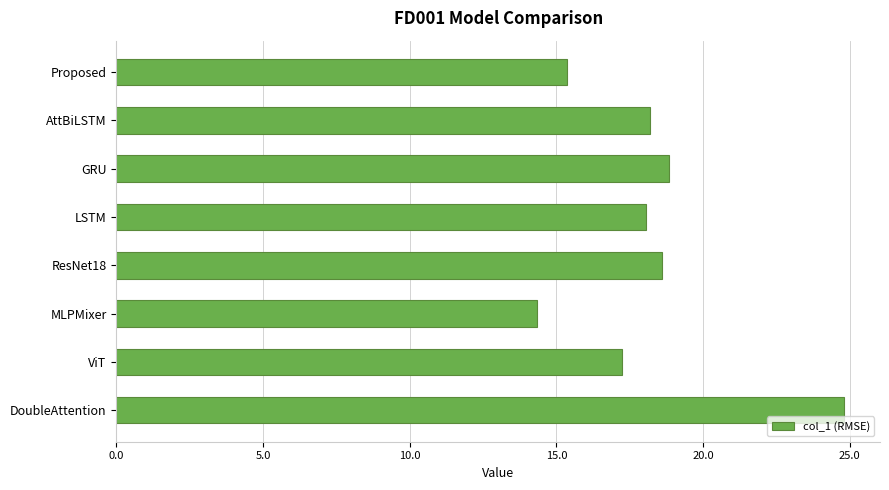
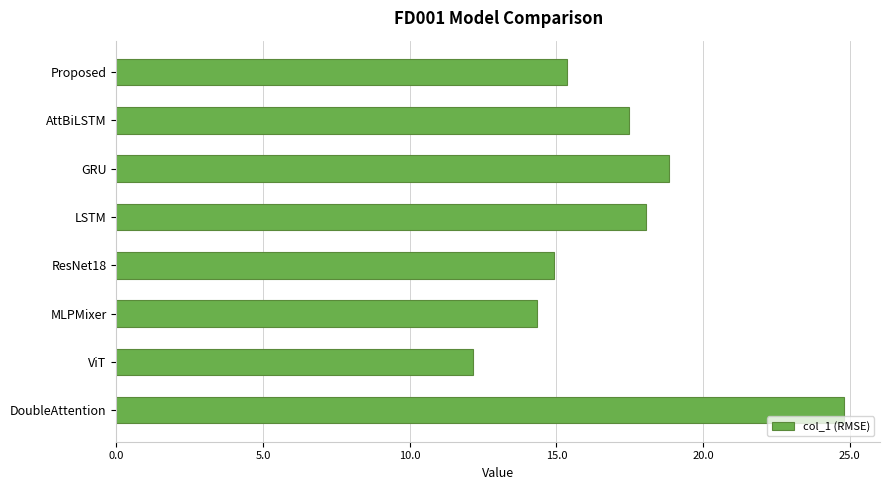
AttBiLSTM: 18.2 -> 17.5
ResNet18: 18.6 -> 14.9
ViT: 17.2 -> 12.2
